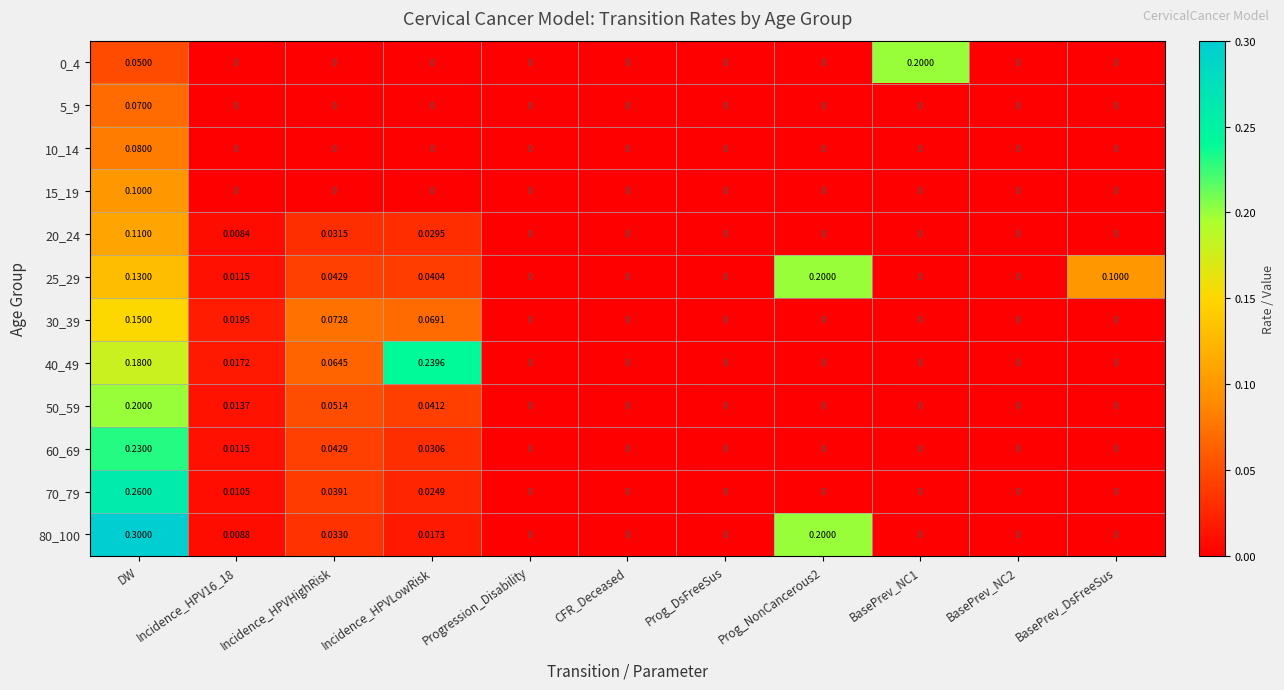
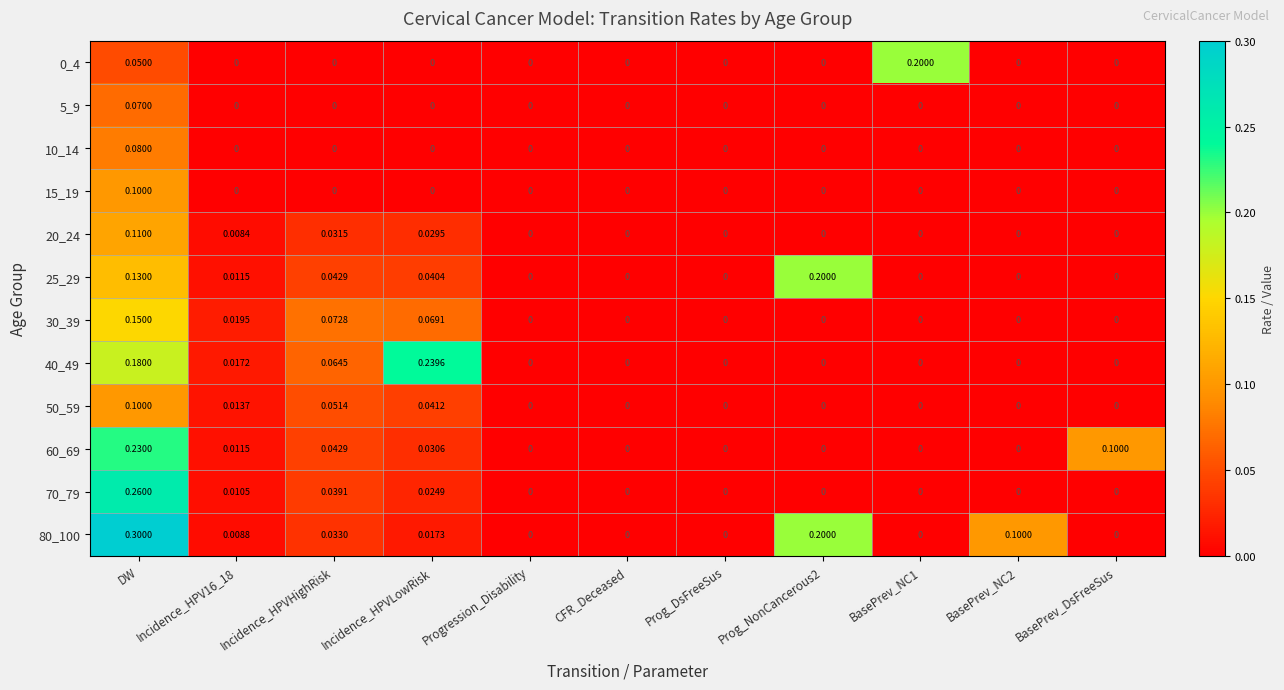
25_29, BasePrev_DsFreeSus: 0.1000 -> 0
50_59, DW: 0.2000 -> 0.1000
60_69, BasePrev_DsFreeSus: 0 -> 0.1000
80_100, BasePrev_NC2: 0 -> 0.1000
